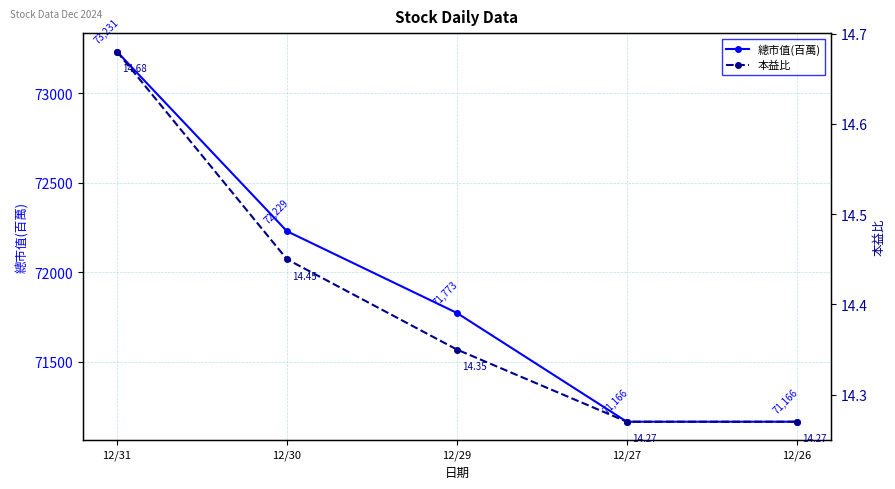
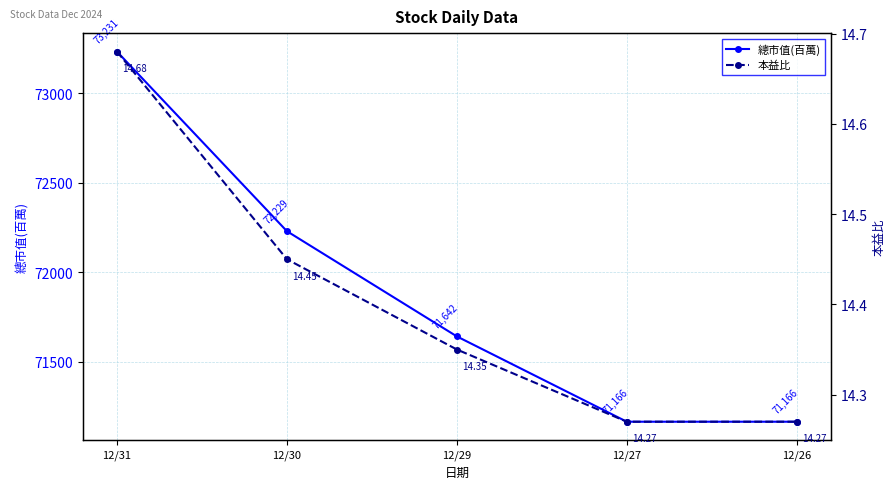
總市值(百萬), 12/29: 71,773 -> 71,642
